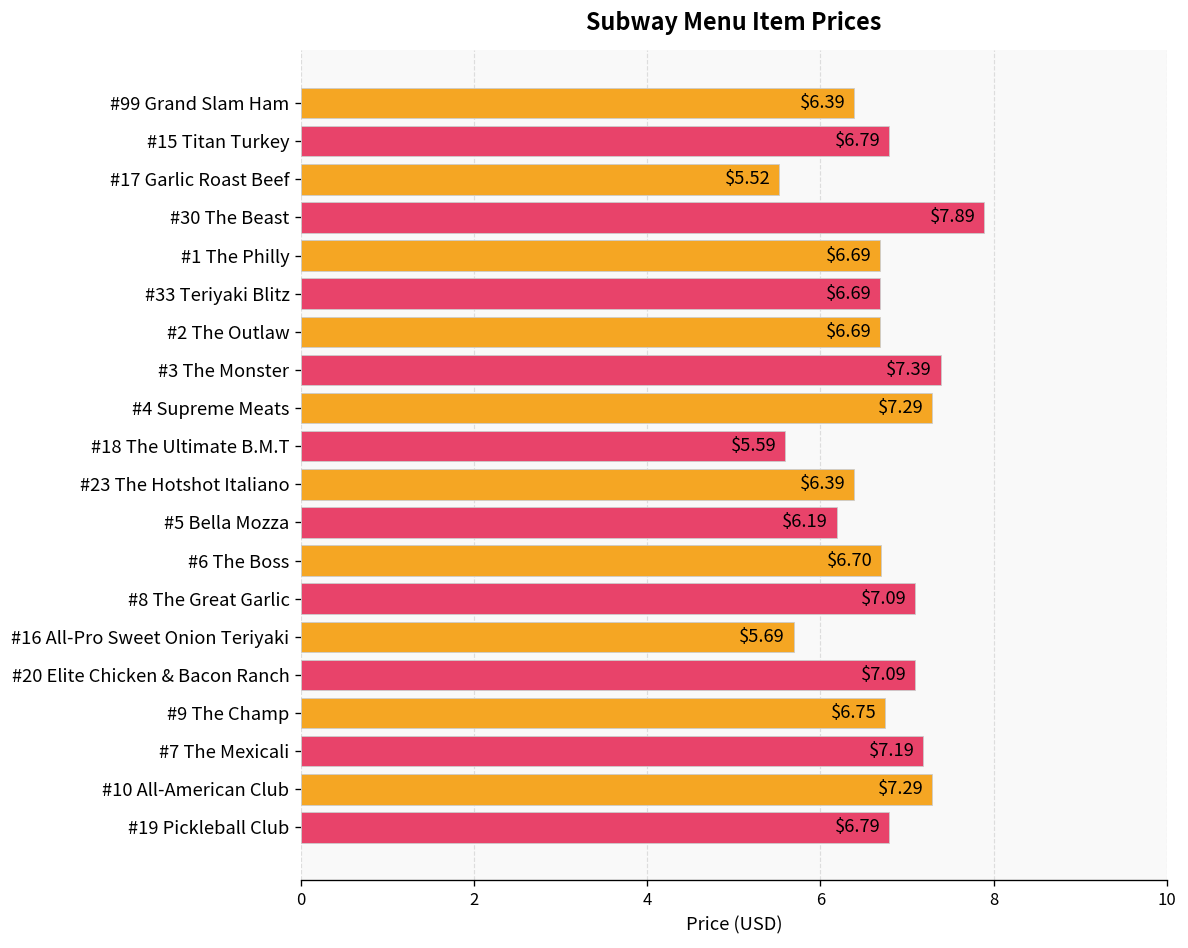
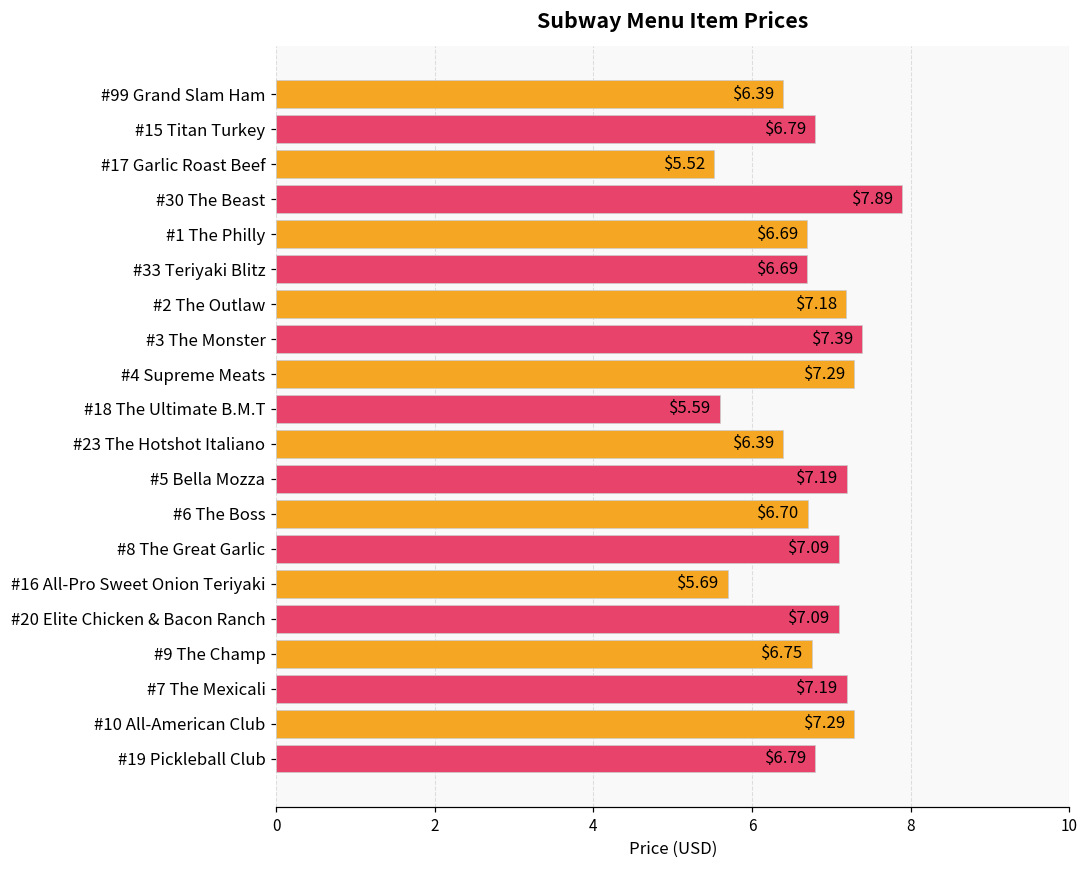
#2 The Outlaw: $6.69 -> $7.18
#5 Bella Mozza: $6.19 -> $7.19
